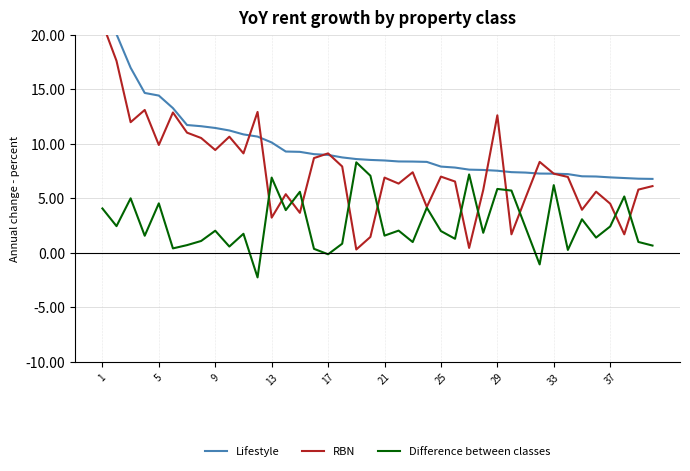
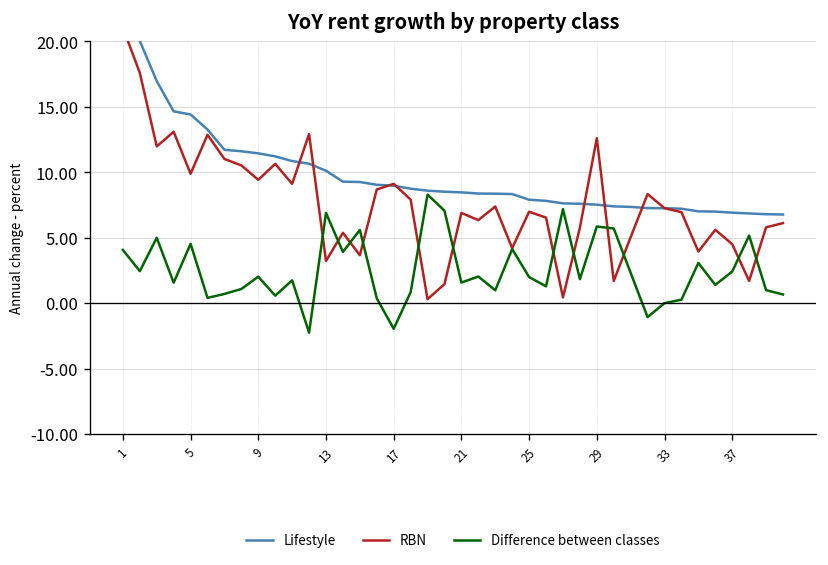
Difference between classes, 17: -0.1 -> -2.0
Difference between classes, 33: 6.2 -> 0.0
